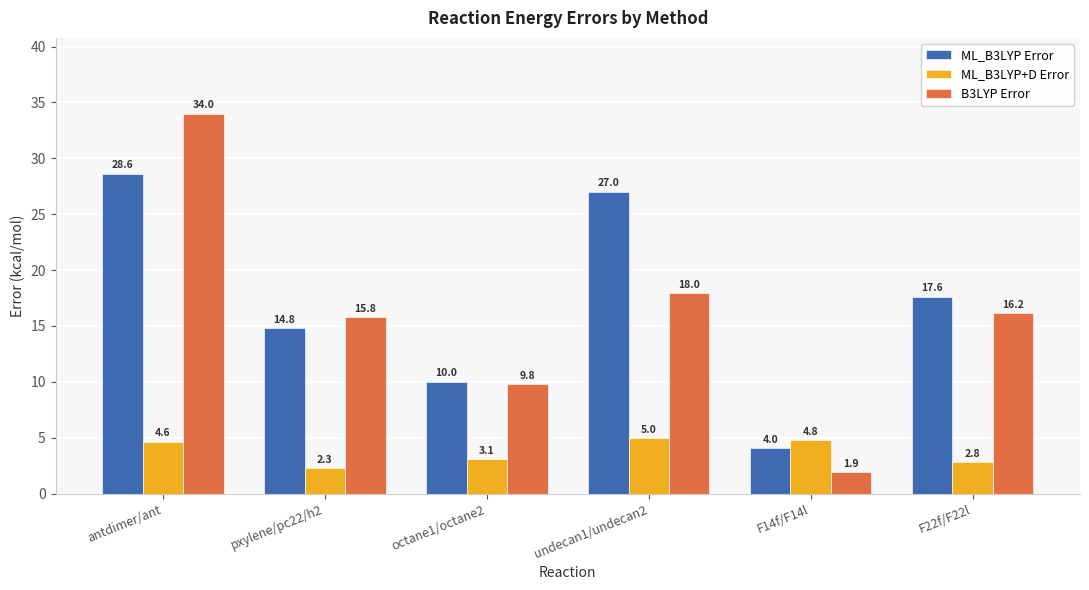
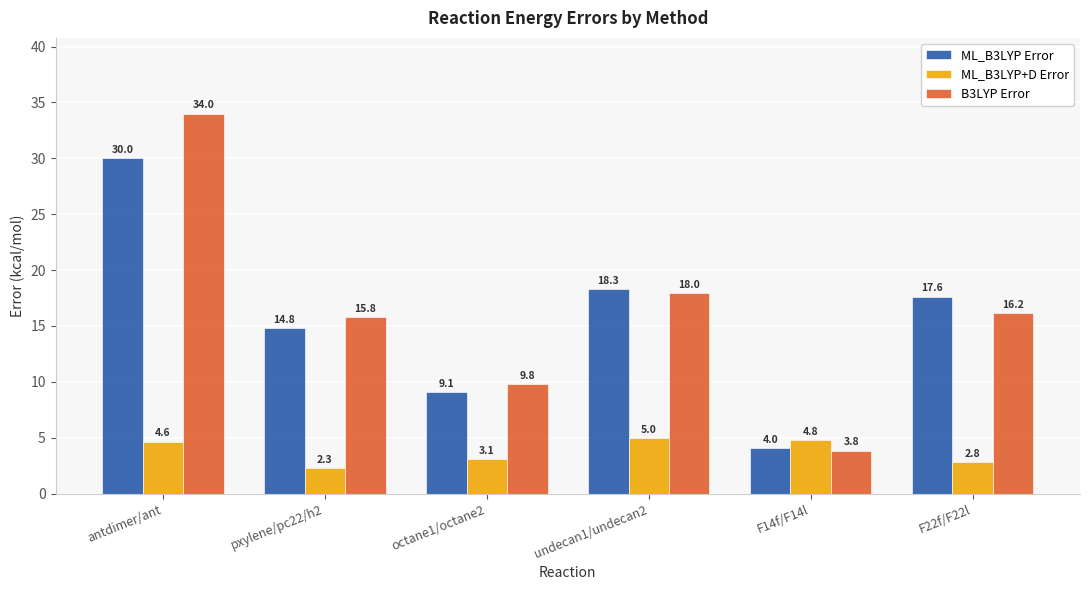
ML_B3LYP Error, antdimer/ant: 28.6 -> 30.0
ML_B3LYP Error, octane1/octane2: 10.0 -> 9.1
ML_B3LYP Error, undecan1/undecan2: 27.0 -> 18.3
B3LYP Error, F14f/F14l: 1.9 -> 3.8
